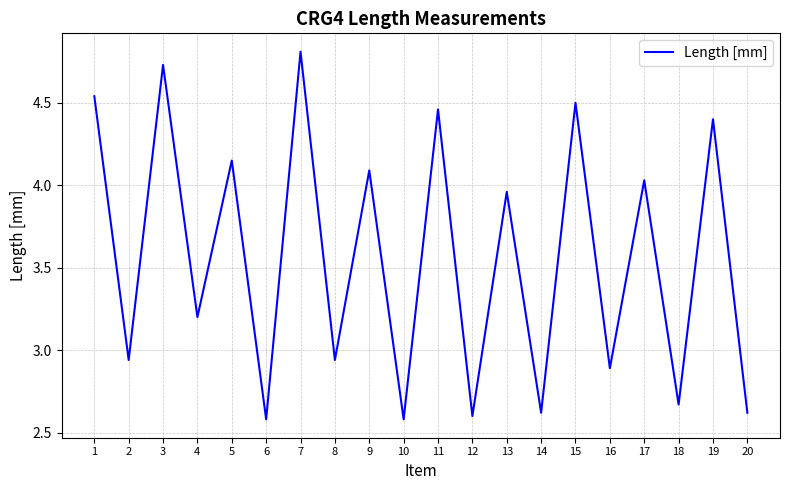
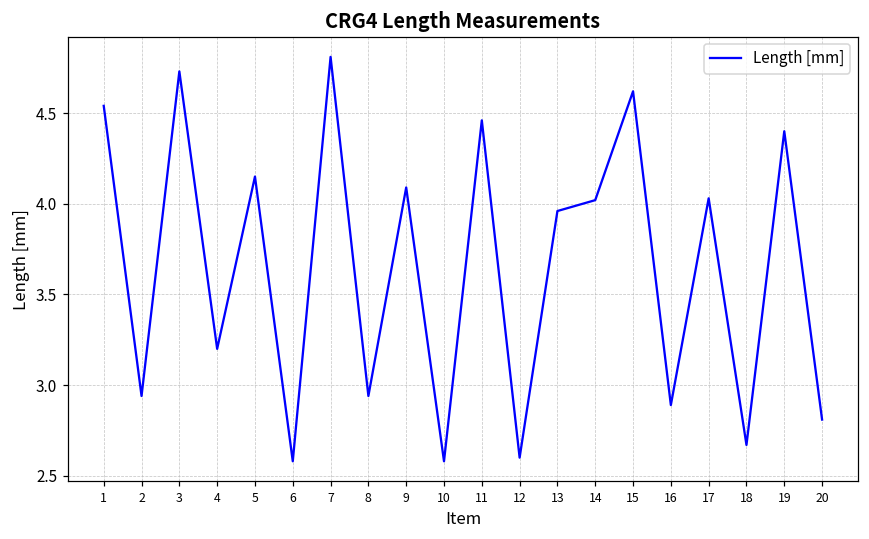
14: 2.62 -> 4.02
15: 4.50 -> 4.62
20: 2.62 -> 2.81
